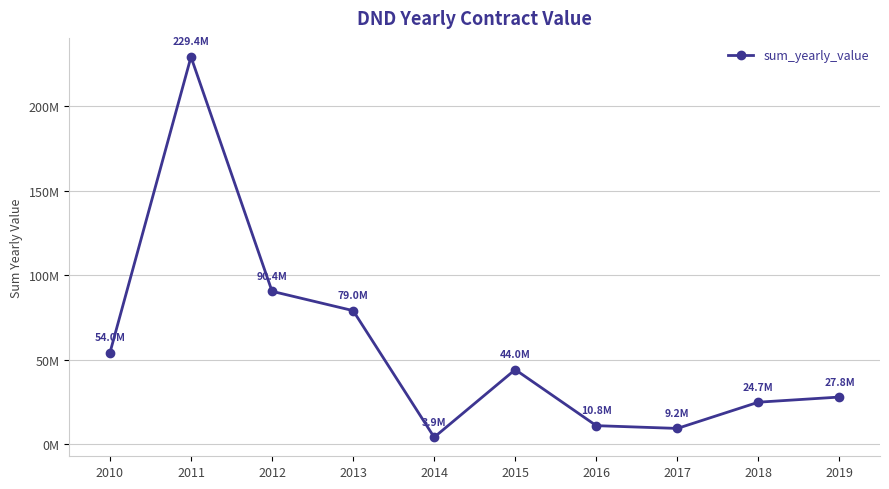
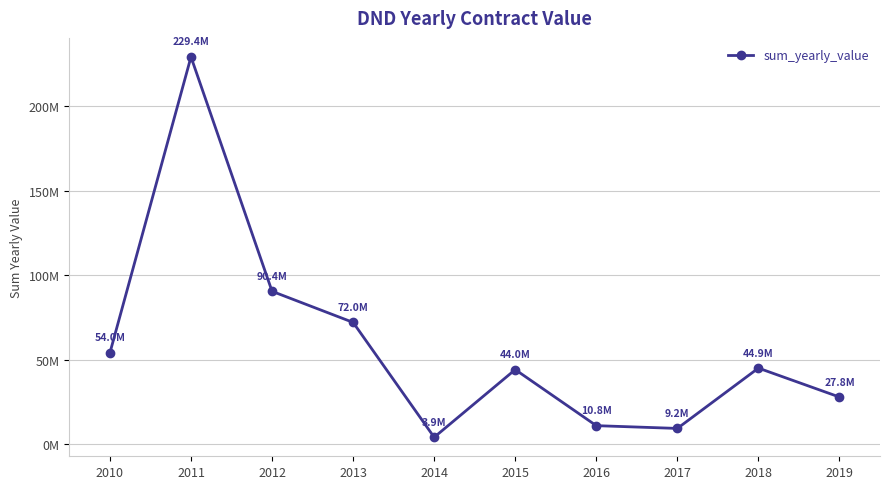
2013: 79.0M -> 72.0M
2018: 24.7M -> 44.9M
